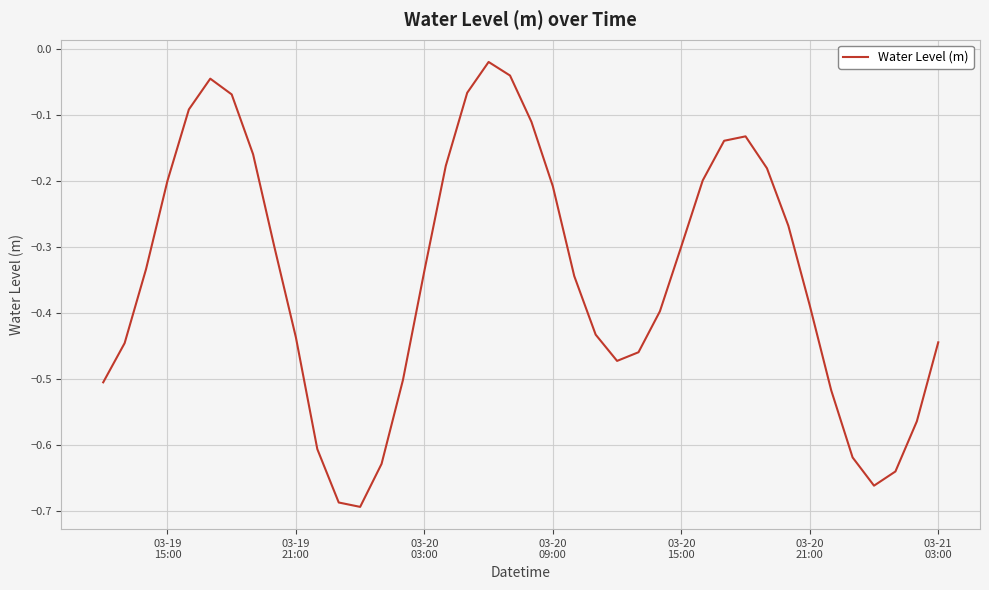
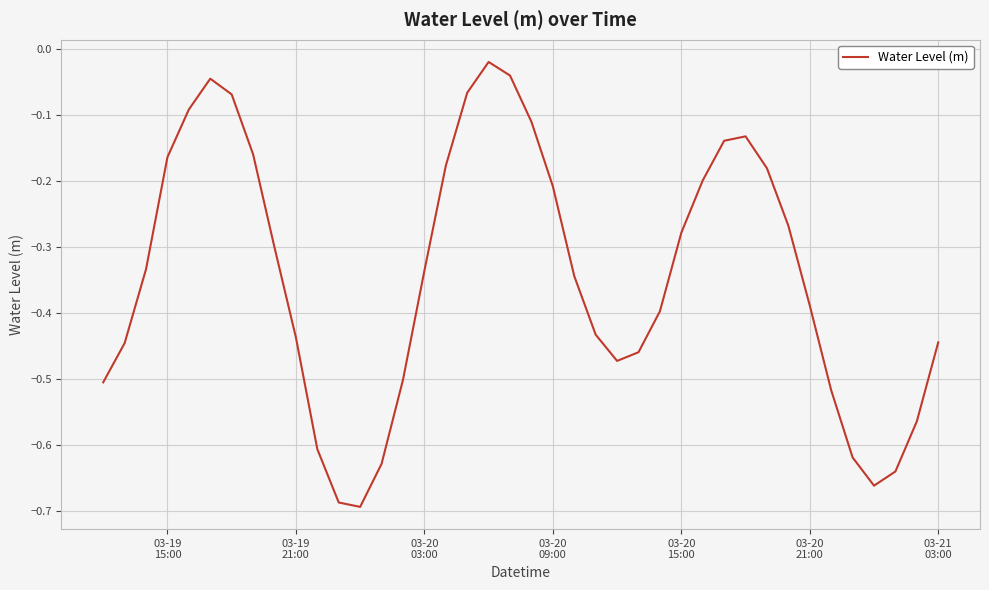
03-19 15:00: -0.20 -> -0.16
03-20 15:00: -0.30 -> -0.28
